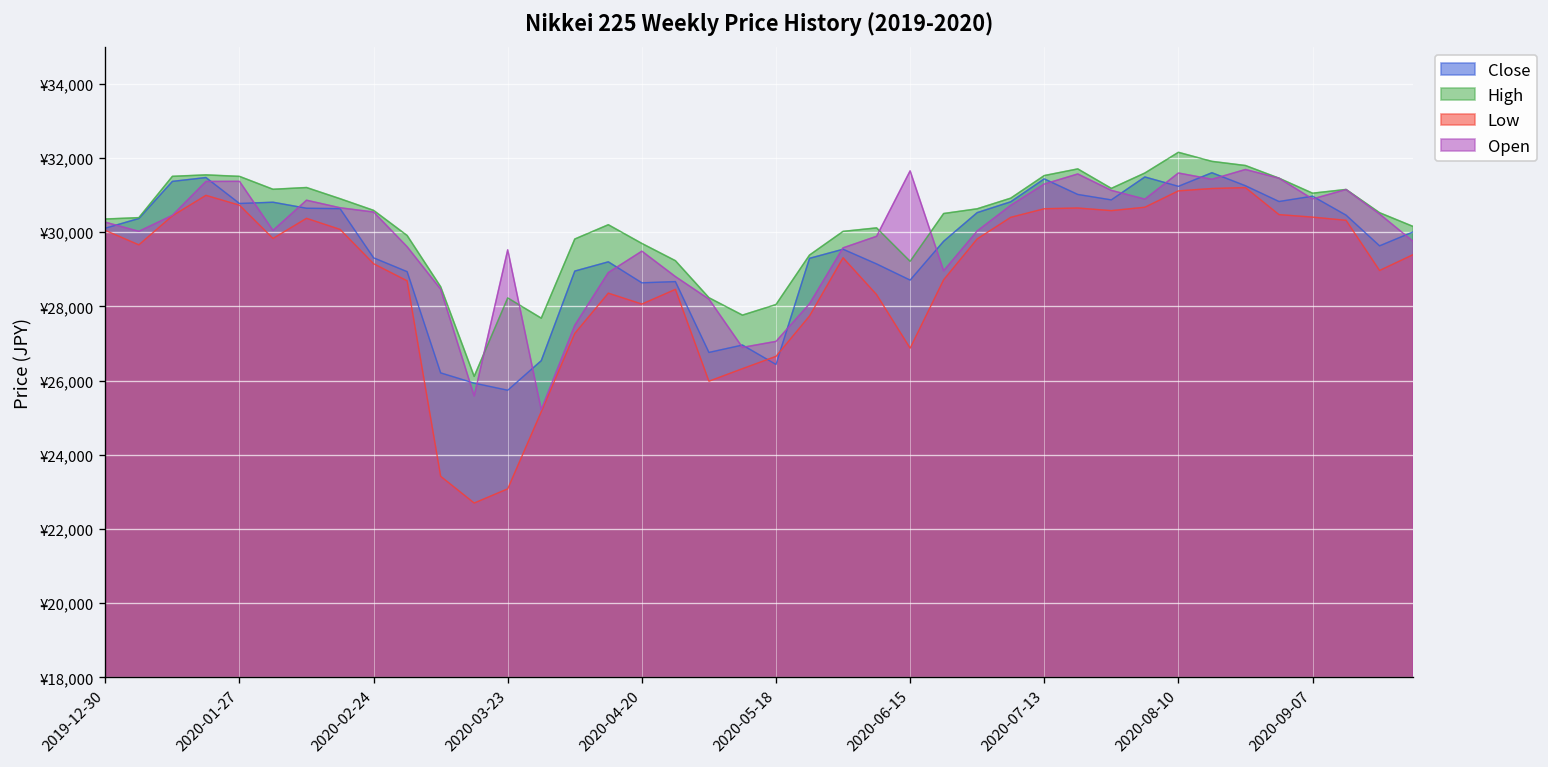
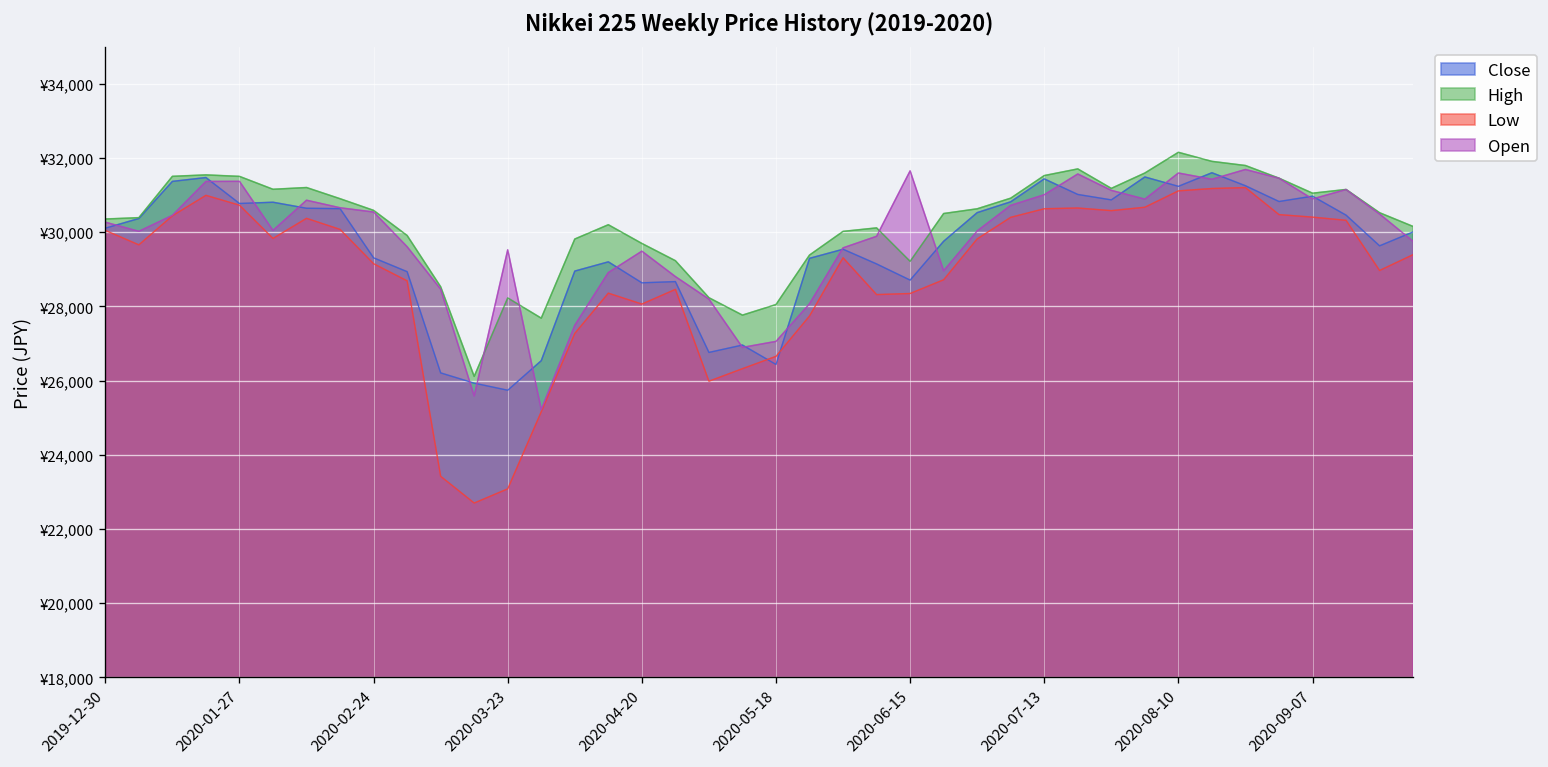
Low, 2020-06-15: ¥26,900 -> ¥28,300
Open, 2020-07-13: ¥31,300 -> ¥31,000
